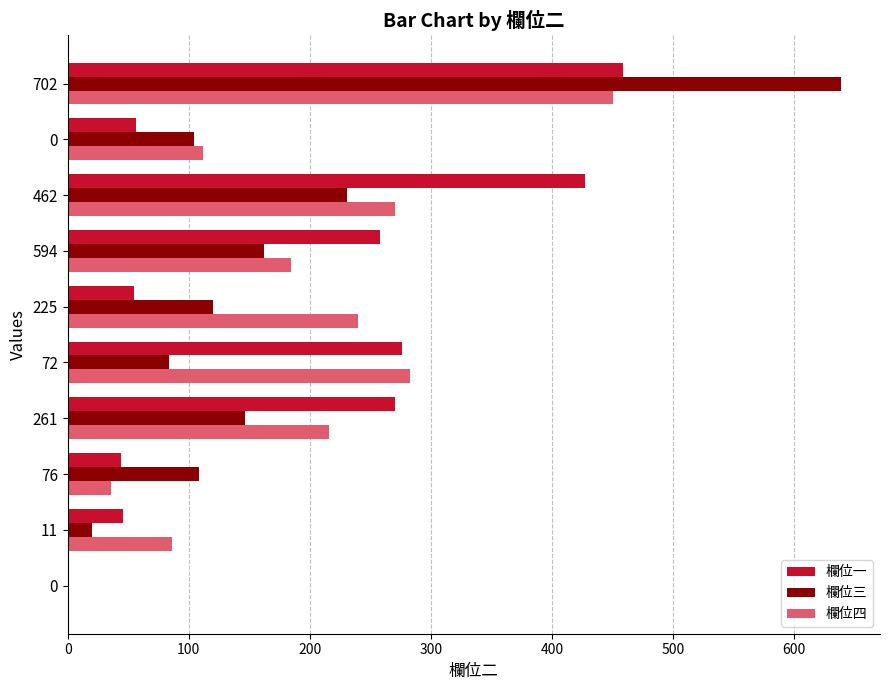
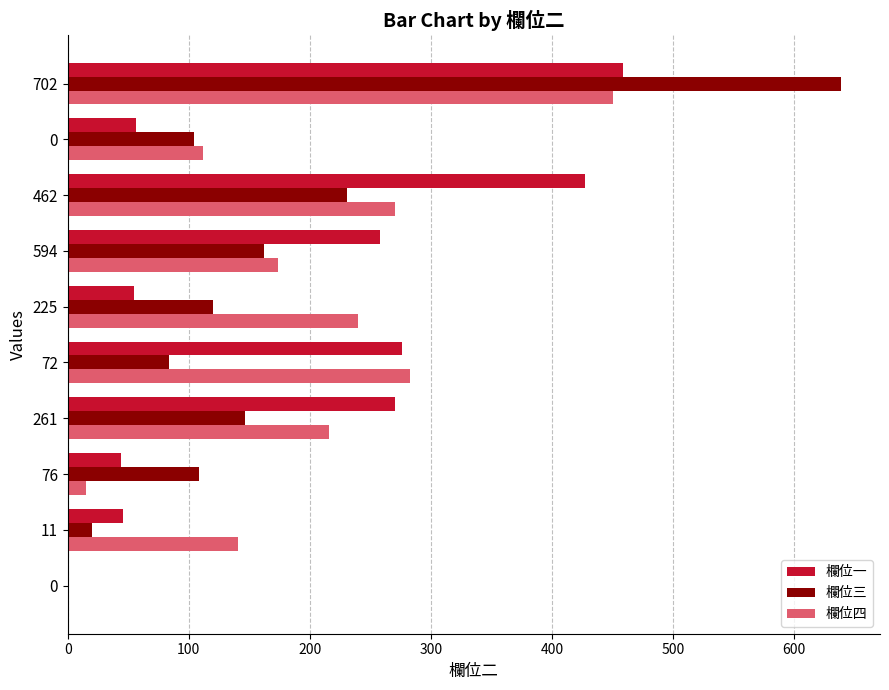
欄位四, 594: 184 -> 174
欄位四, 76: 36 -> 15
欄位四, 11: 86 -> 141
